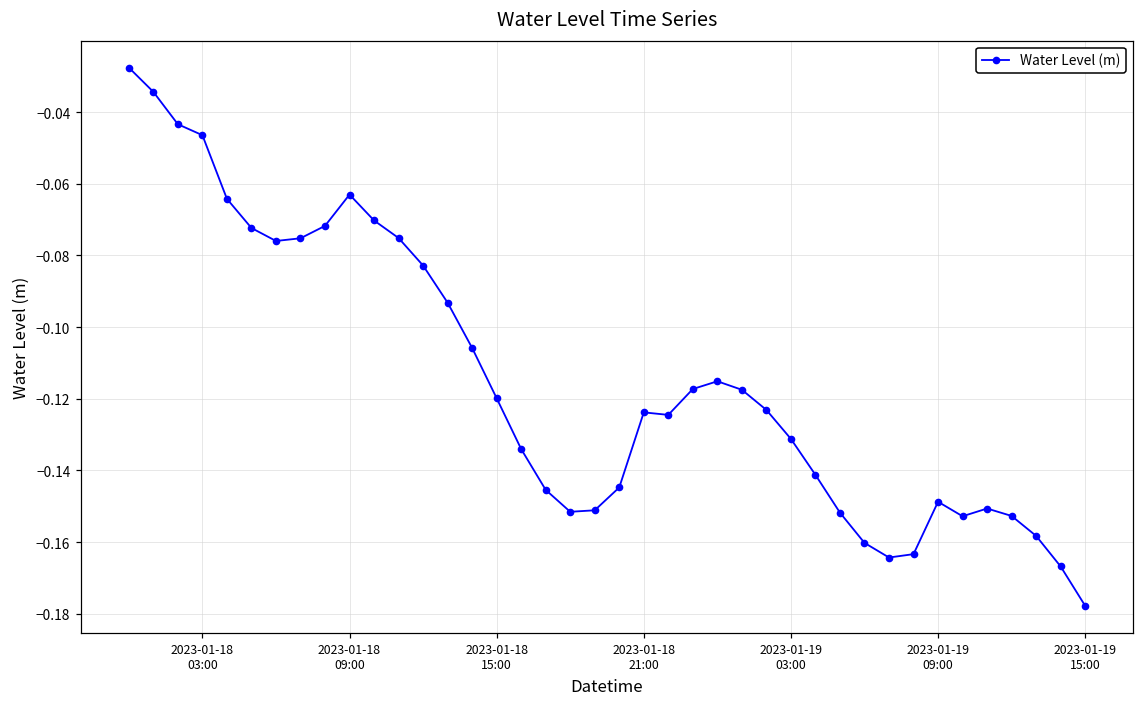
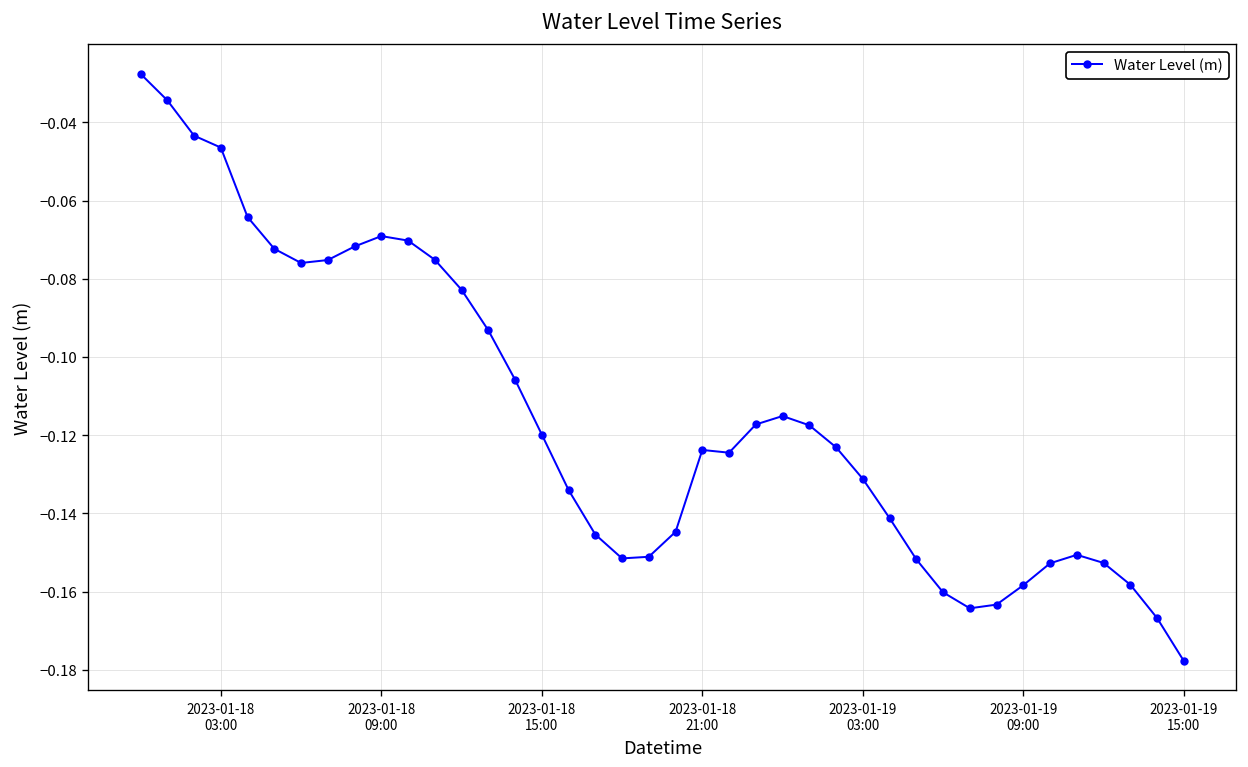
2023-01-18 09:00: -0.063 -> -0.069
2023-01-19 09:00: -0.149 -> -0.158
